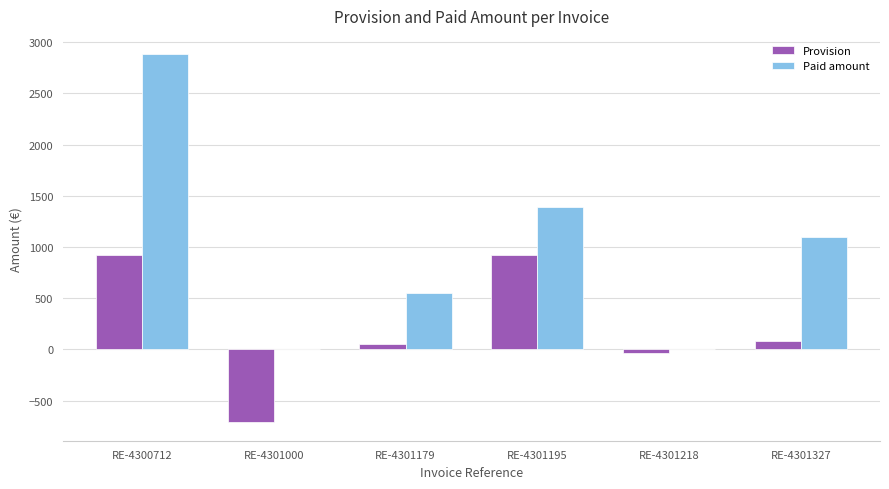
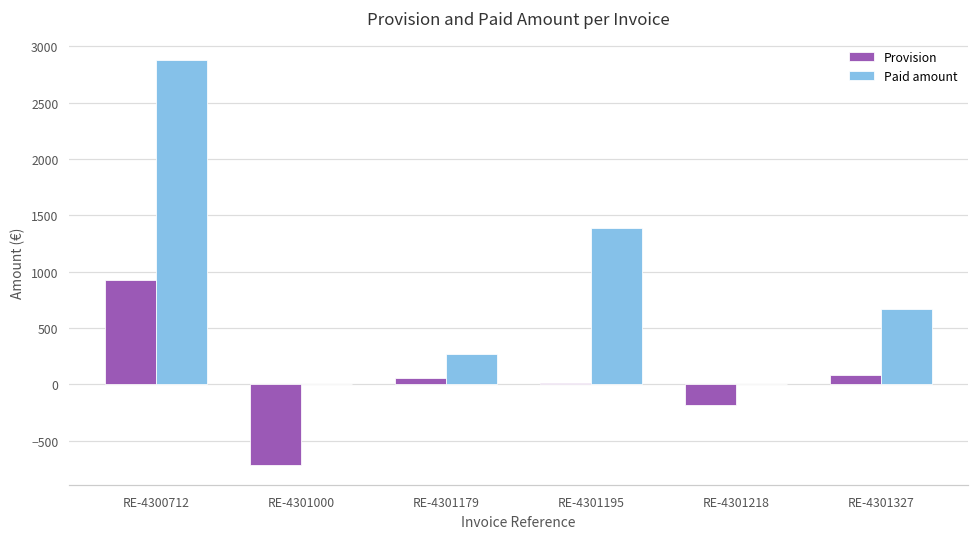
Paid amount, RE-4301179: 550 -> 270
Provision, RE-4301195: 920 -> 20
Provision, RE-4301218: -30 -> -180
Paid amount, RE-4301327: 1090 -> 670
